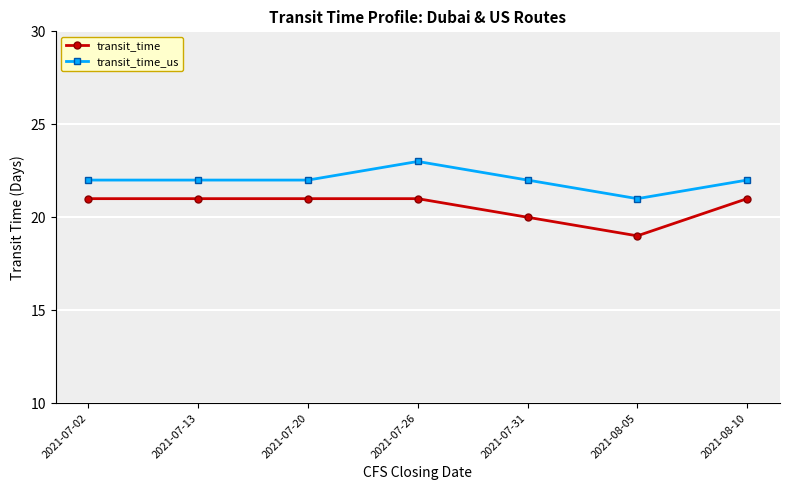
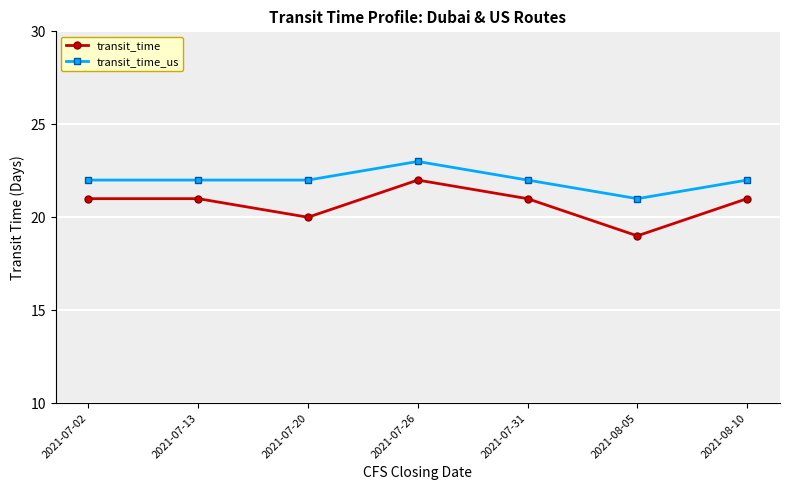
transit_time, 2021-07-20: 21 -> 20
transit_time, 2021-07-26: 21 -> 22
transit_time, 2021-07-31: 20 -> 21
